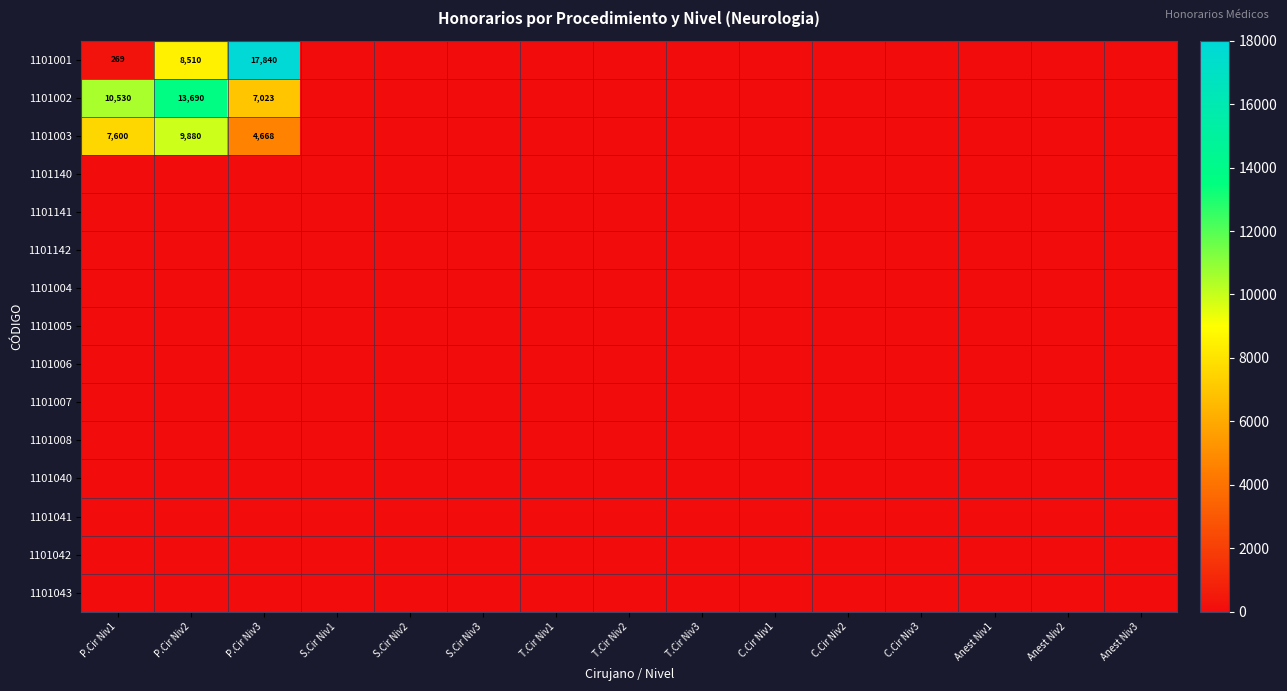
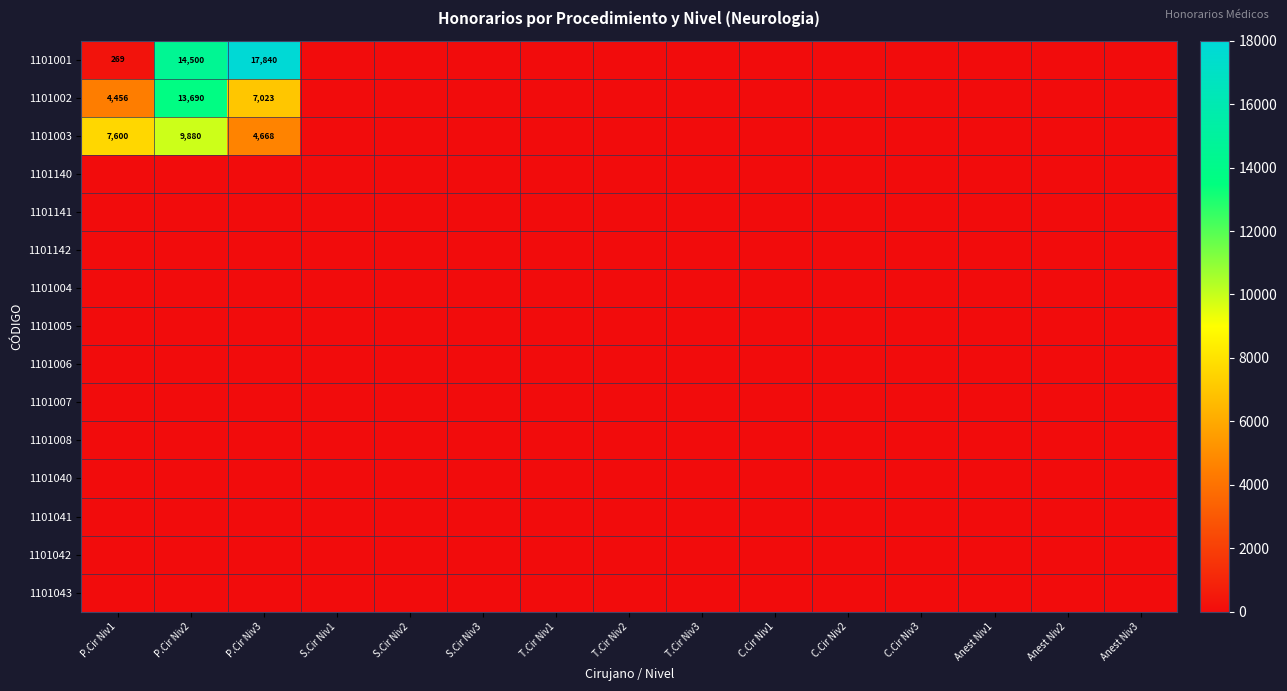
1101001, P.Cir Niv2: 8,510 -> 14,500
1101002, P.Cir Niv1: 10,530 -> 4,456
